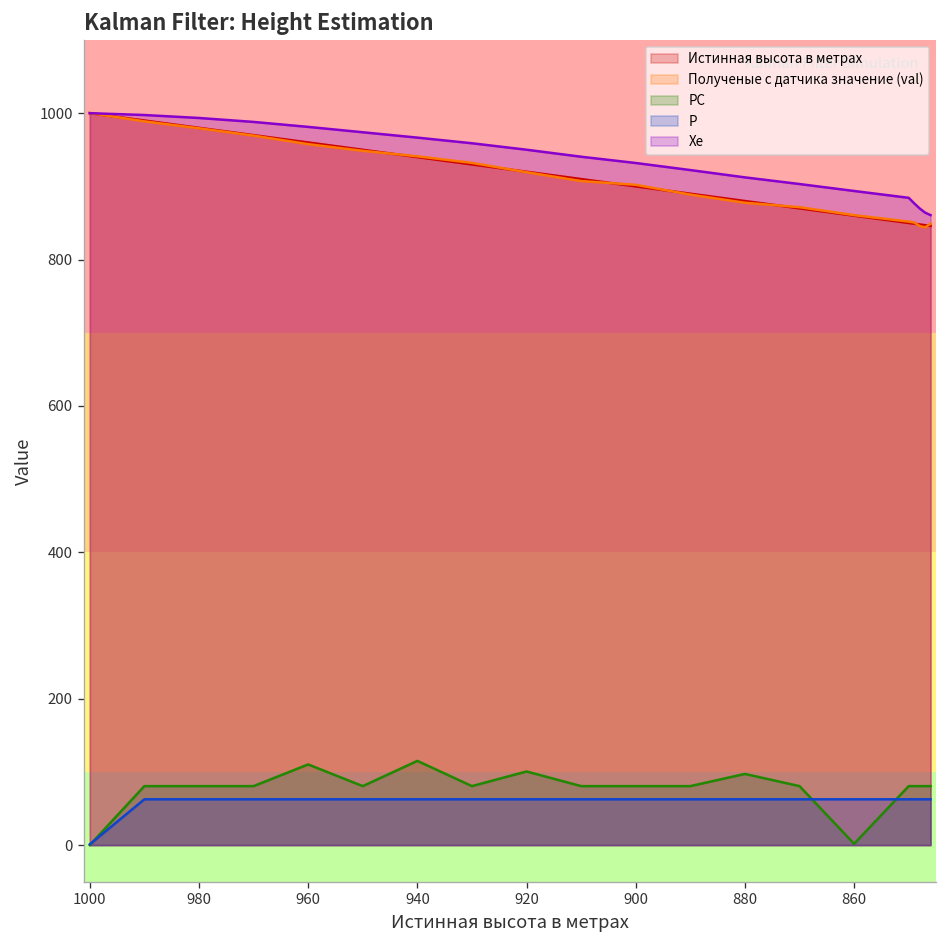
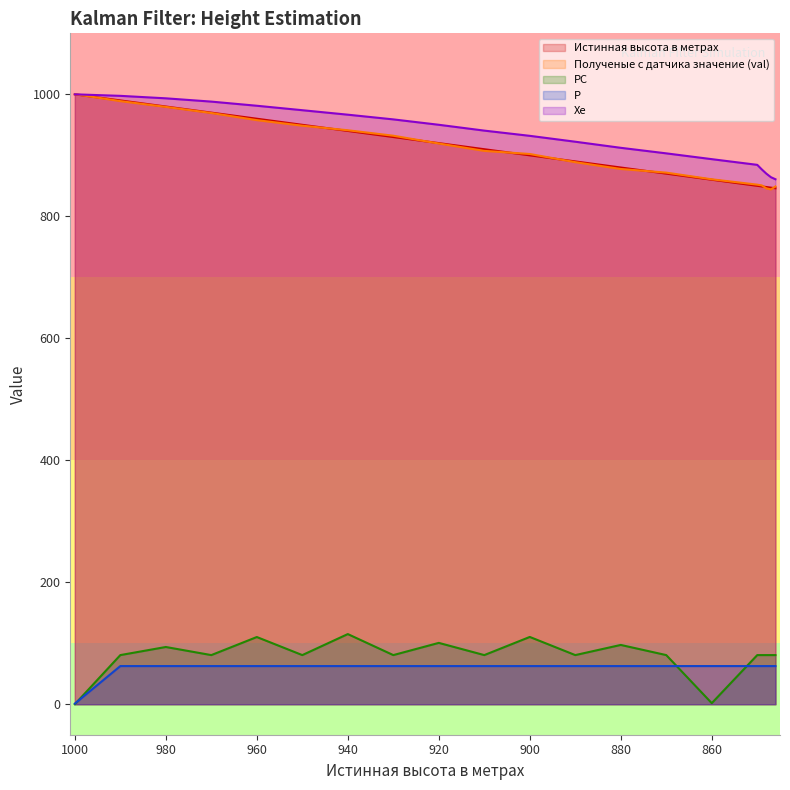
PC, 980: 80 -> 90
PC, 900: 80 -> 110
